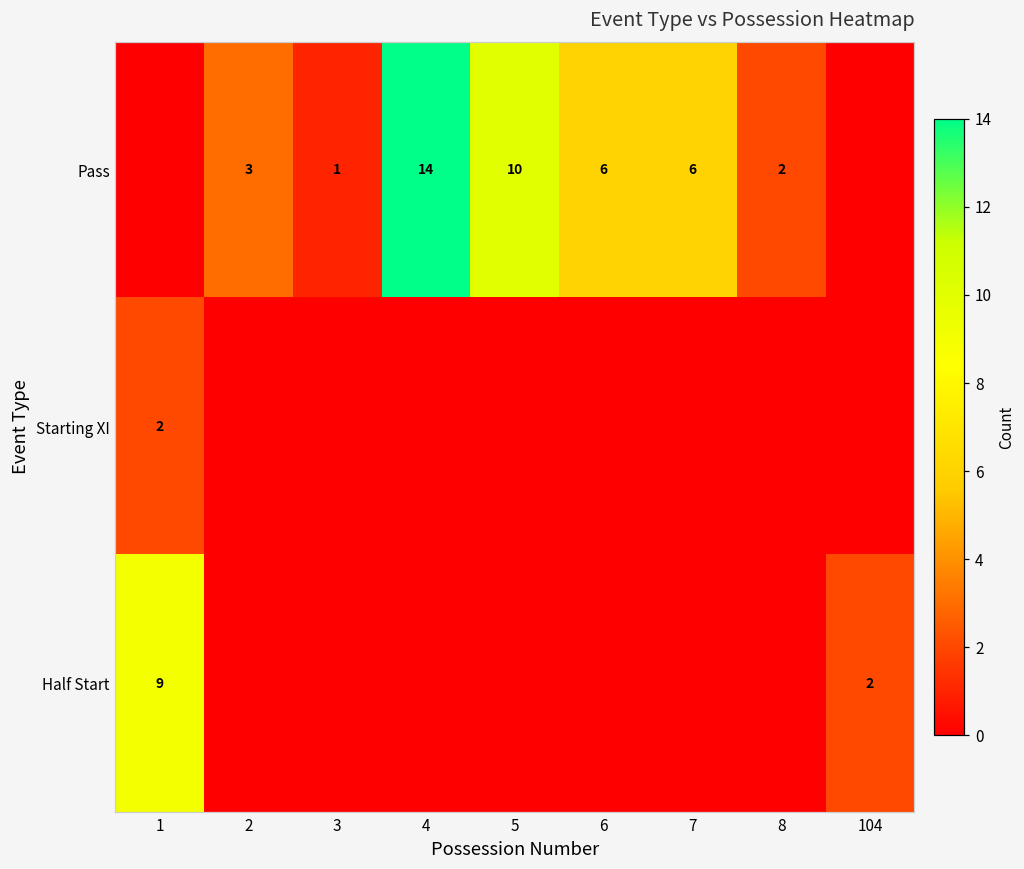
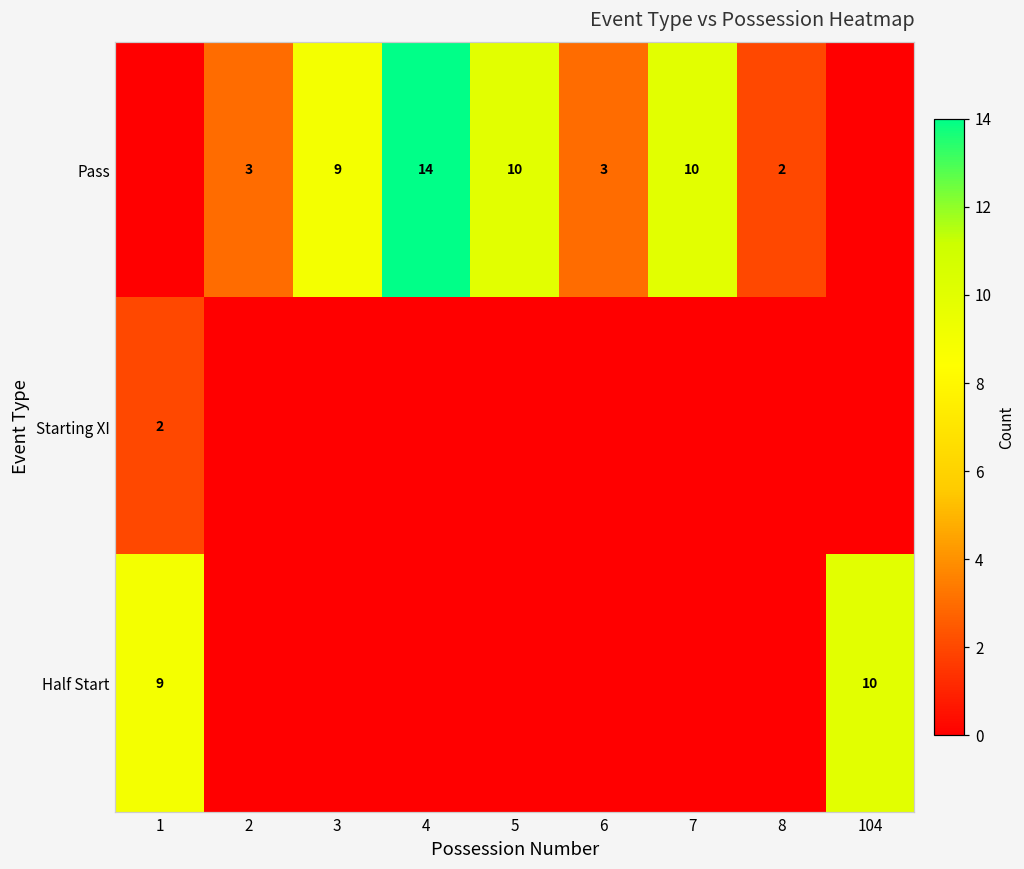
Pass, 3: 1 -> 9
Pass, 6: 6 -> 3
Pass, 7: 6 -> 10
Half Start, 104: 2 -> 10
